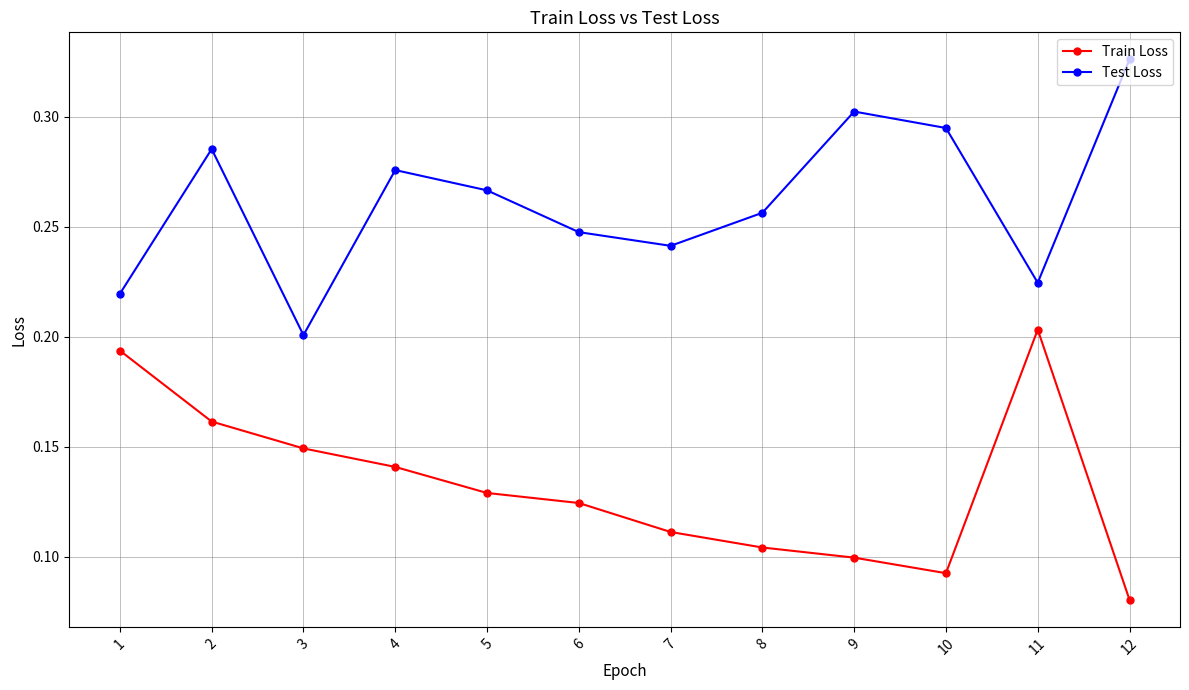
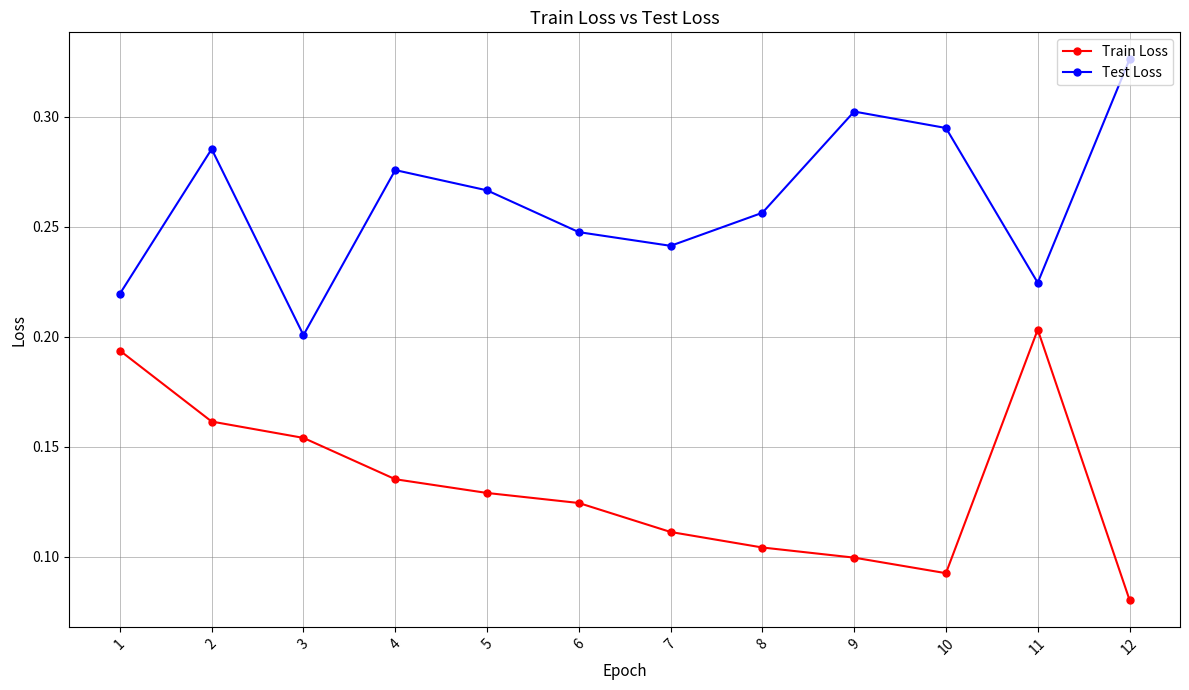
Train Loss, 3: 0.149 -> 0.154
Train Loss, 4: 0.141 -> 0.135
